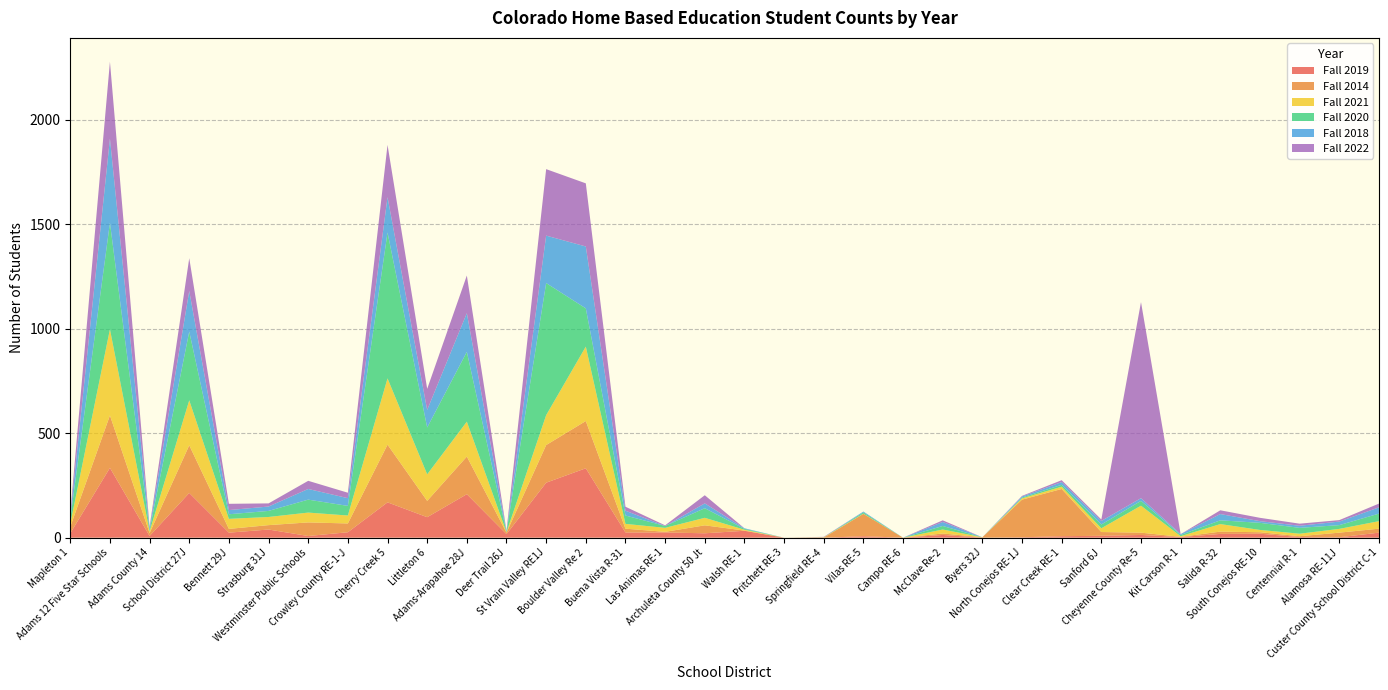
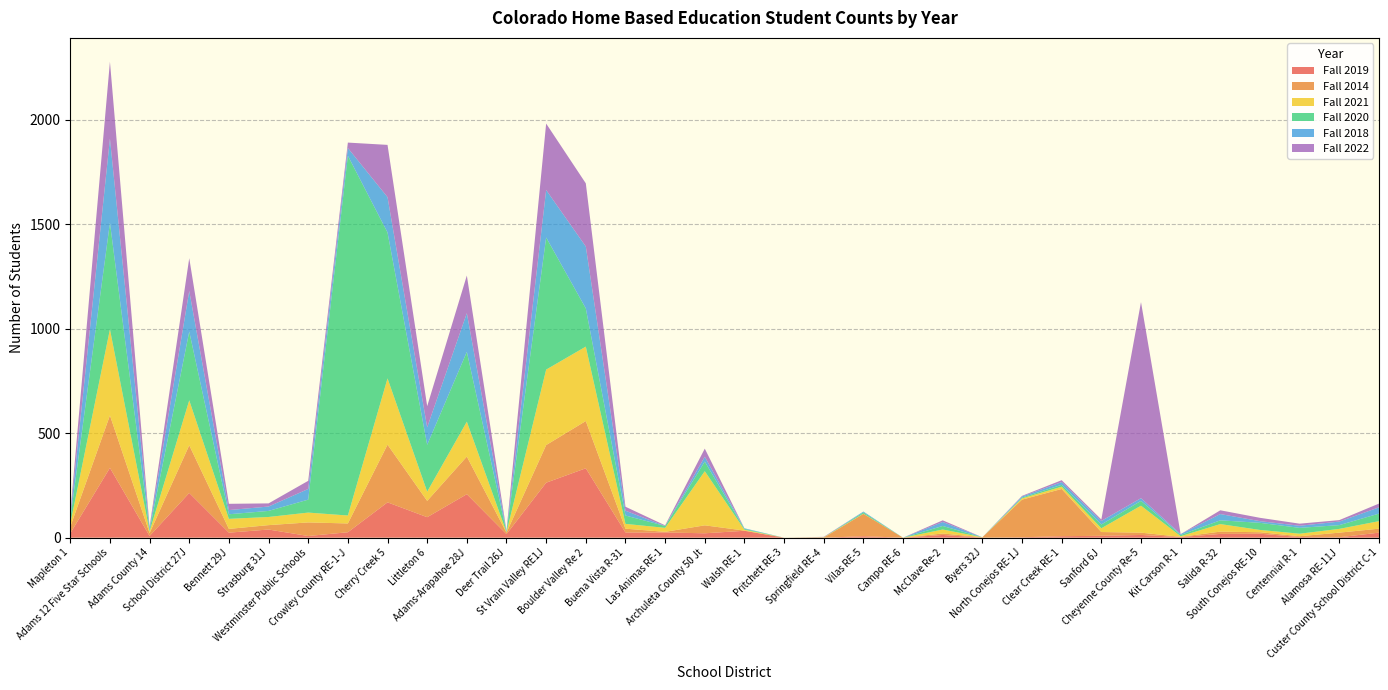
Fall 2020, Crowley County RE-1-J: 50 -> 1720
Fall 2021, Littleton 6: 130 -> 40
Fall 2021, St Vrain Valley RE1J: 140 -> 360
Fall 2021, Archuleta County 50 Jt: 40 -> 260
